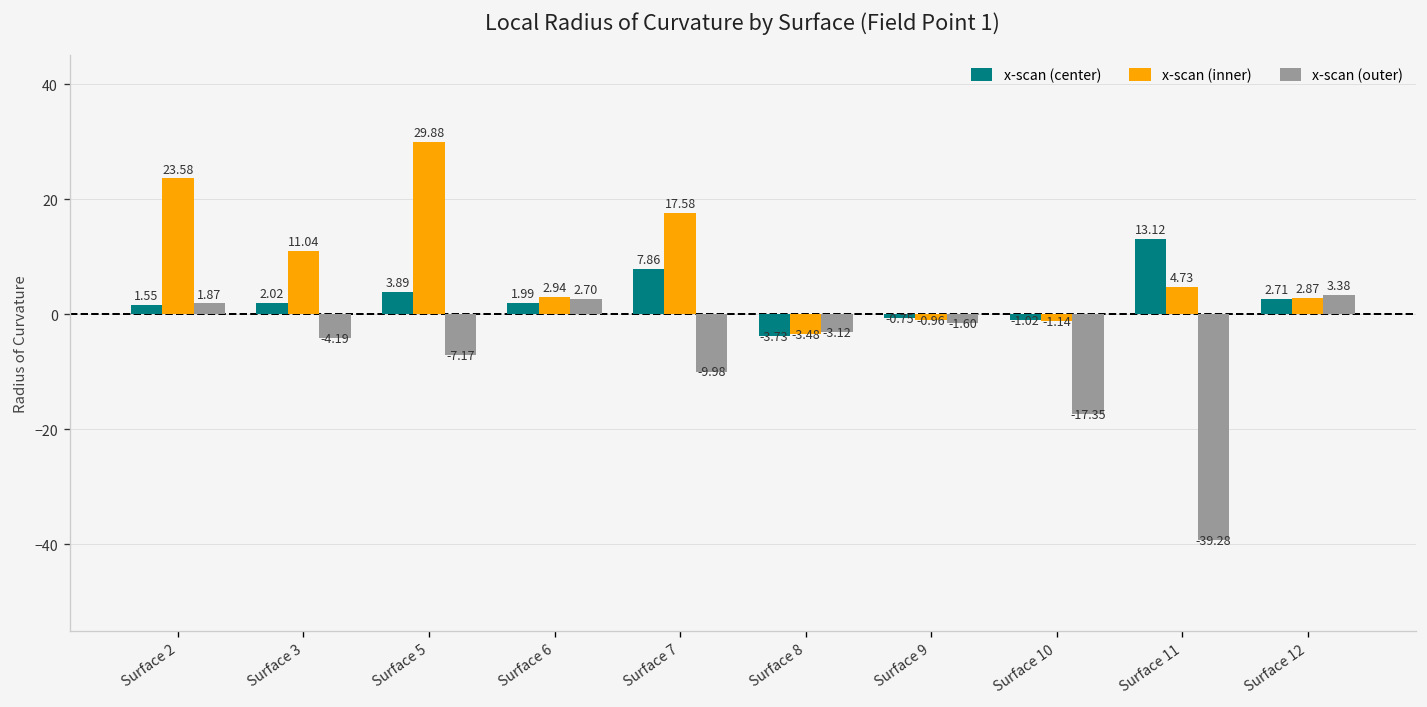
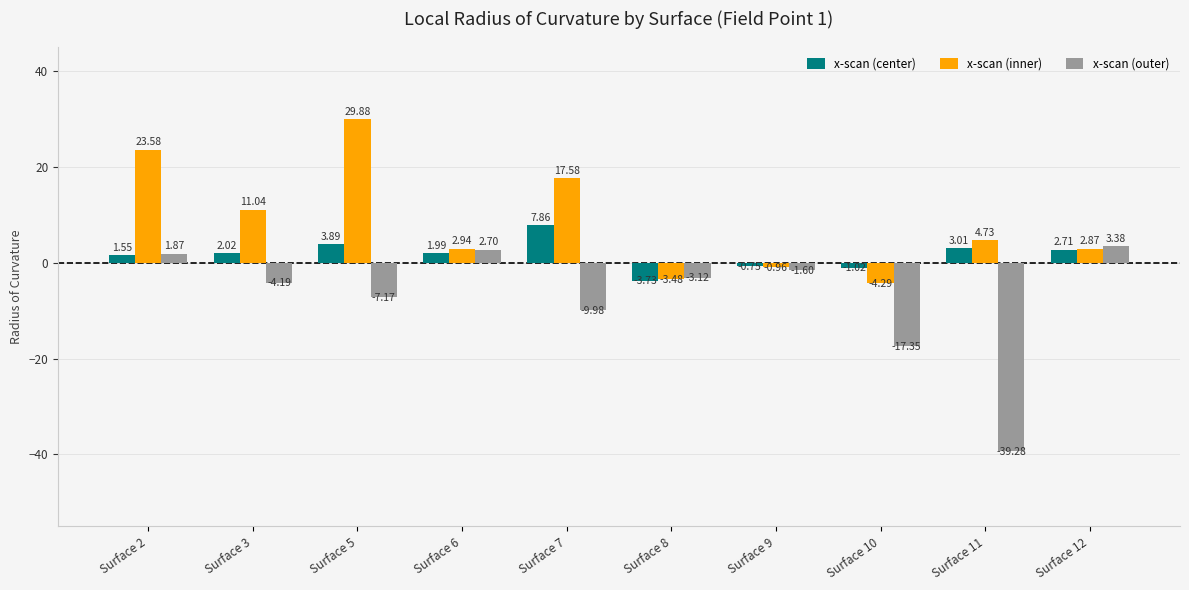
x-scan (inner), Surface 10: -1.14 -> -4.29
x-scan (center), Surface 11: 13.12 -> 3.01
